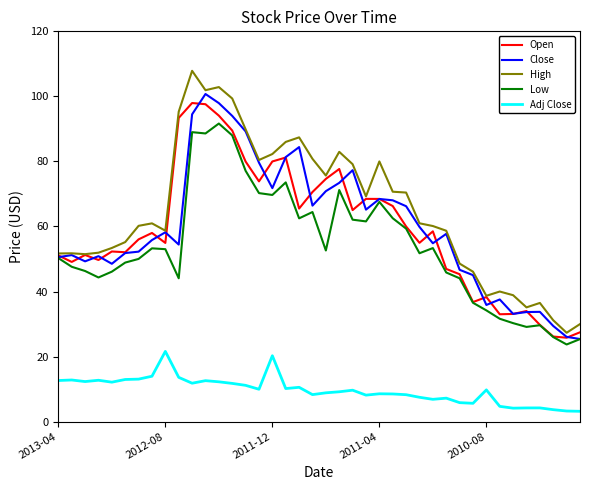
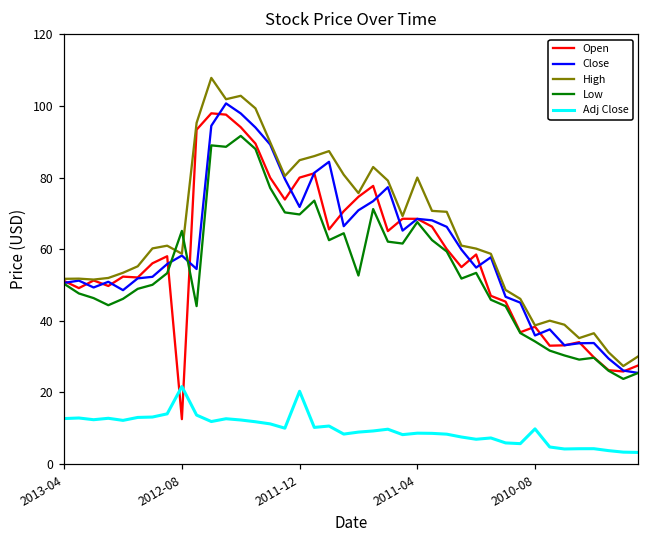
Open, 2012-08: 55 -> 12
Low, 2012-08: 53 -> 65
High, 2011-12: 82 -> 85
